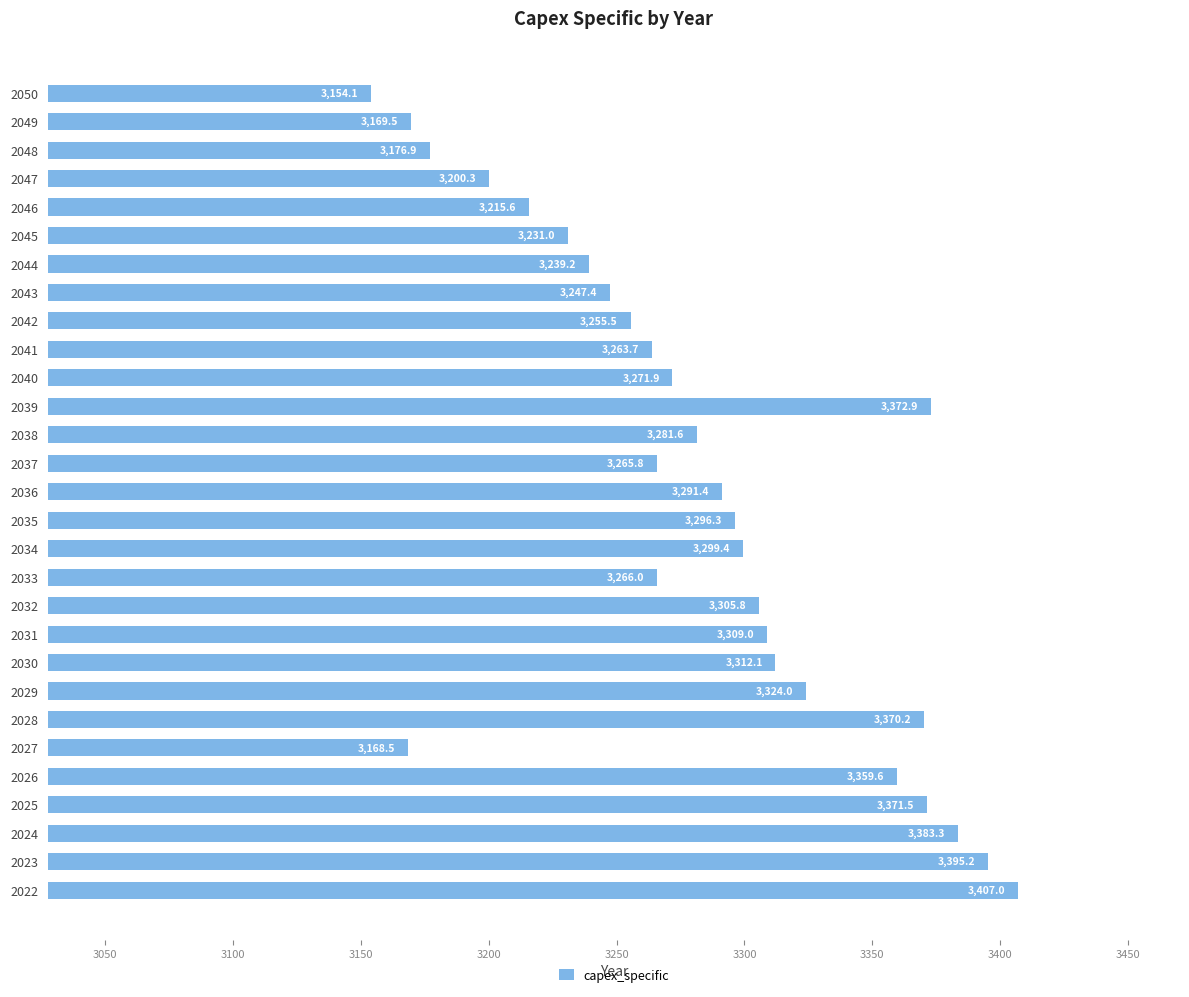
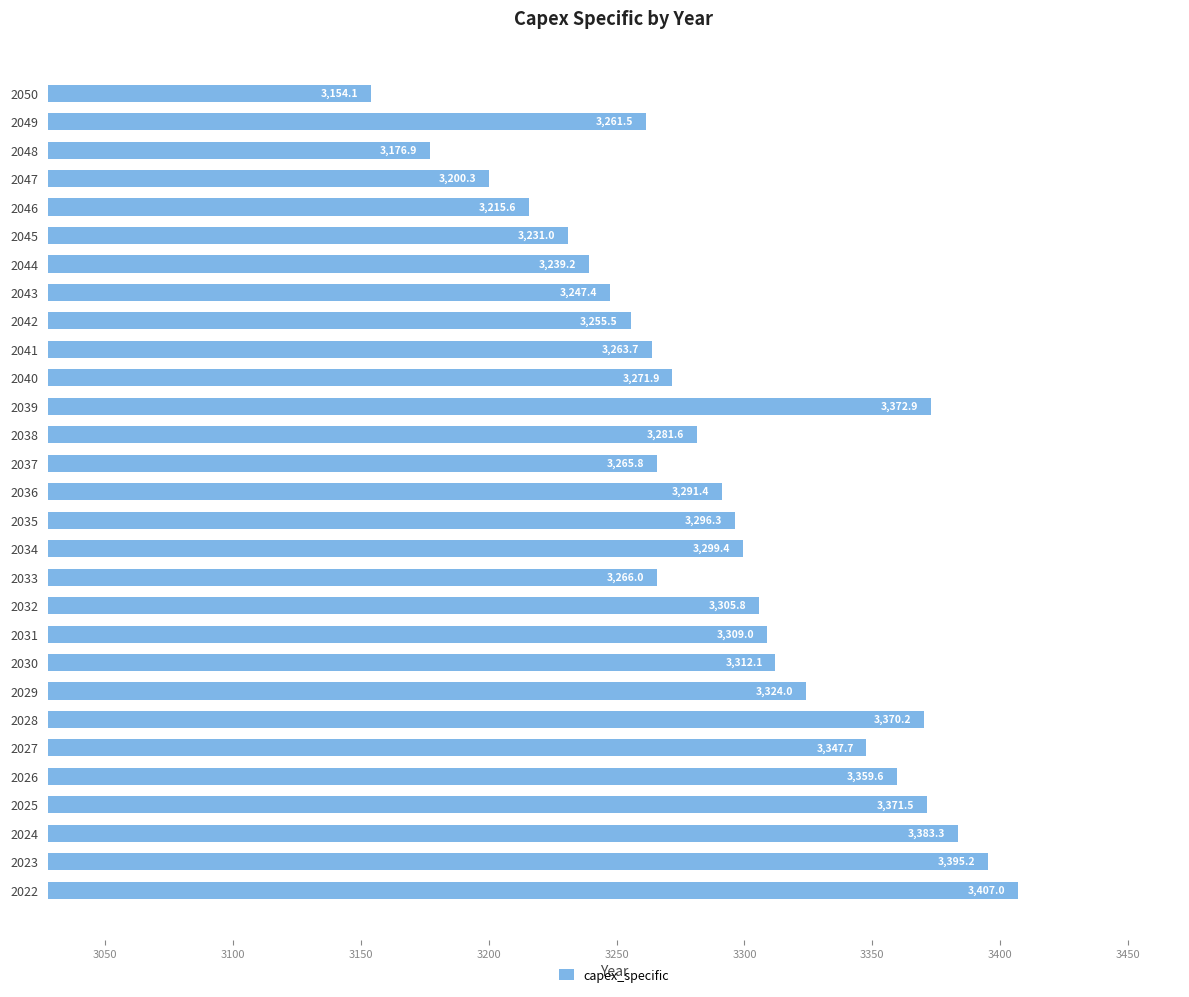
2049: 3,169.5 -> 3,261.5
2027: 3,168.5 -> 3,347.7
